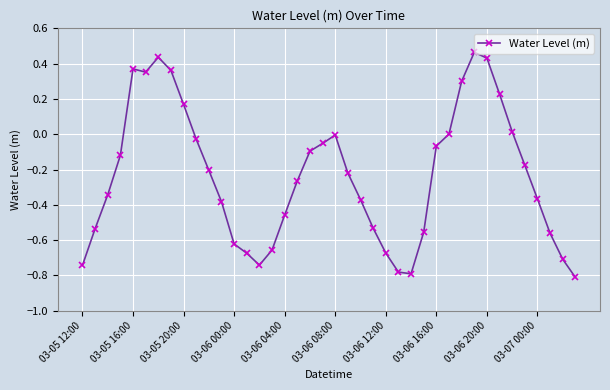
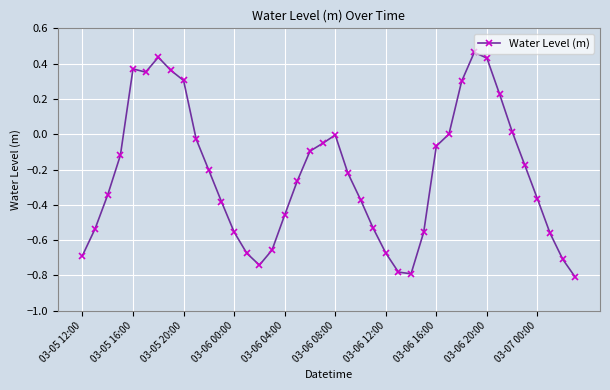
03-05 12:00: -0.74 -> -0.69
03-05 20:00: 0.17 -> 0.30
03-06 00:00: -0.62 -> -0.55
